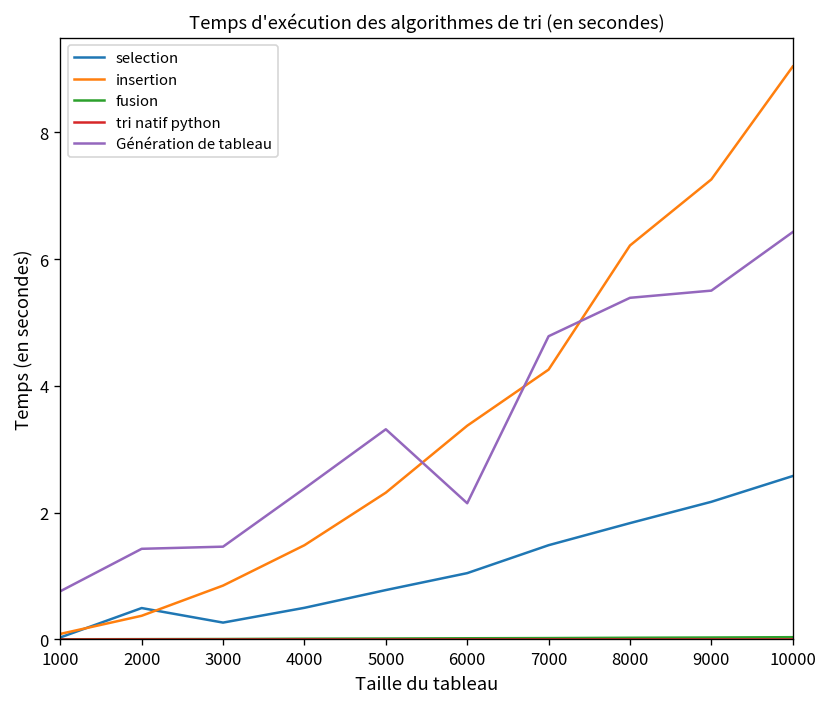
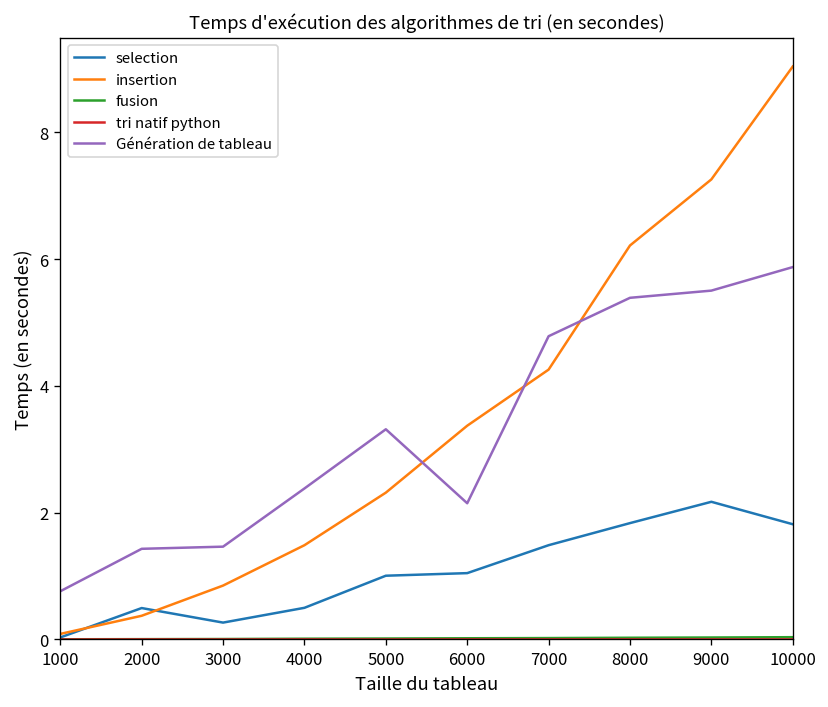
selection, 5000: 0.8 -> 1.0
selection, 10000: 2.6 -> 1.8
Génération de tableau, 10000: 6.4 -> 5.9
